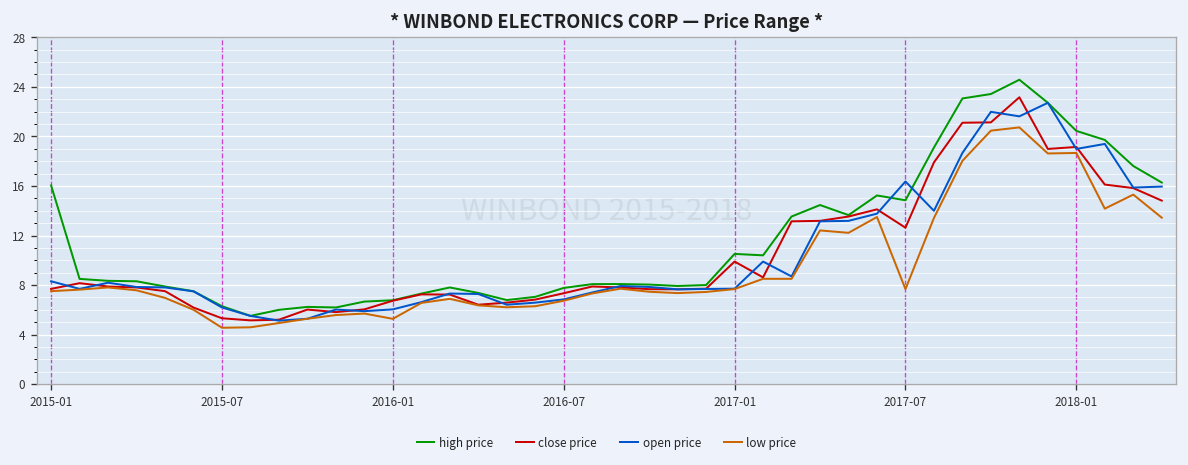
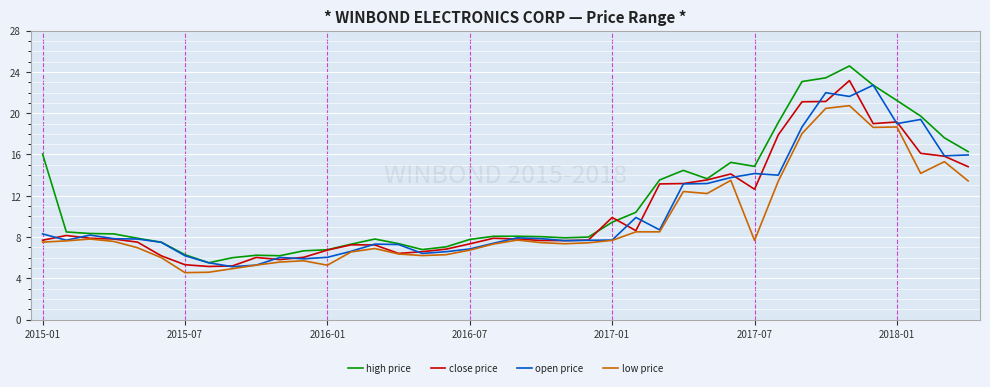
high price, 2017-01: 10.5 -> 9.4
open price, 2017-07: 16.4 -> 14.2
high price, 2018-01: 20.4 -> 21.2
